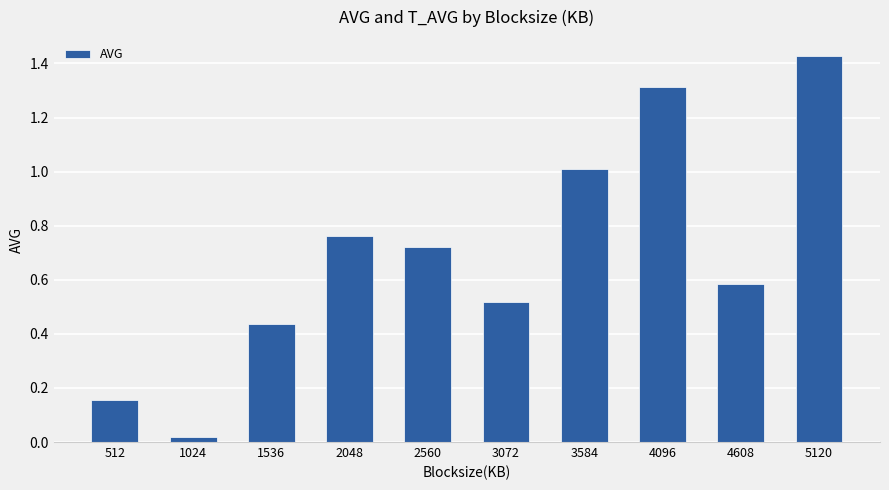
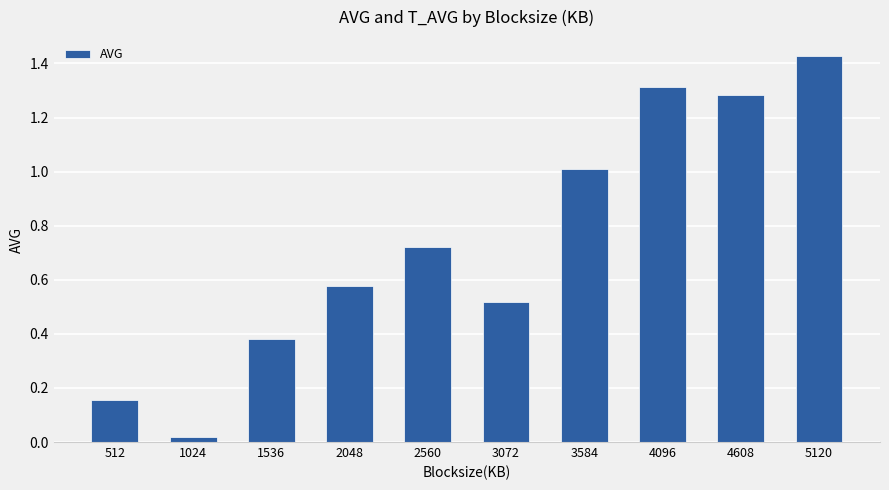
1536: 0.44 -> 0.38
2048: 0.76 -> 0.58
4608: 0.58 -> 1.28
